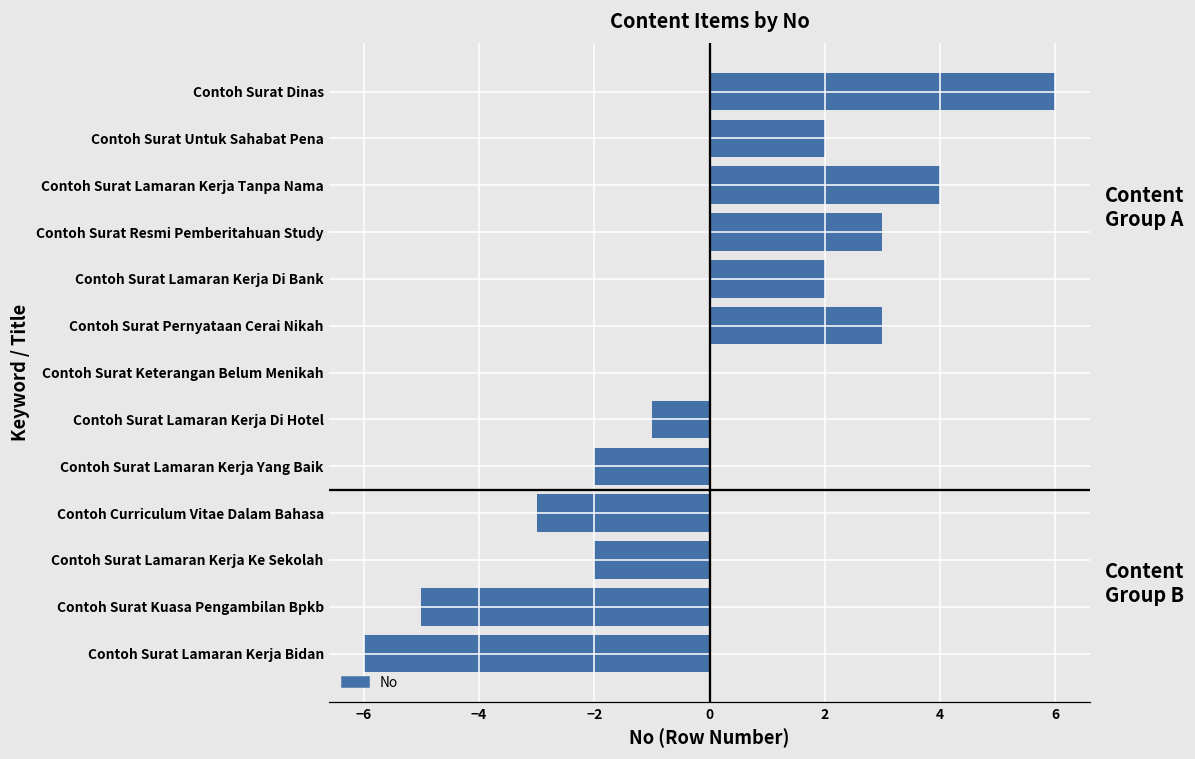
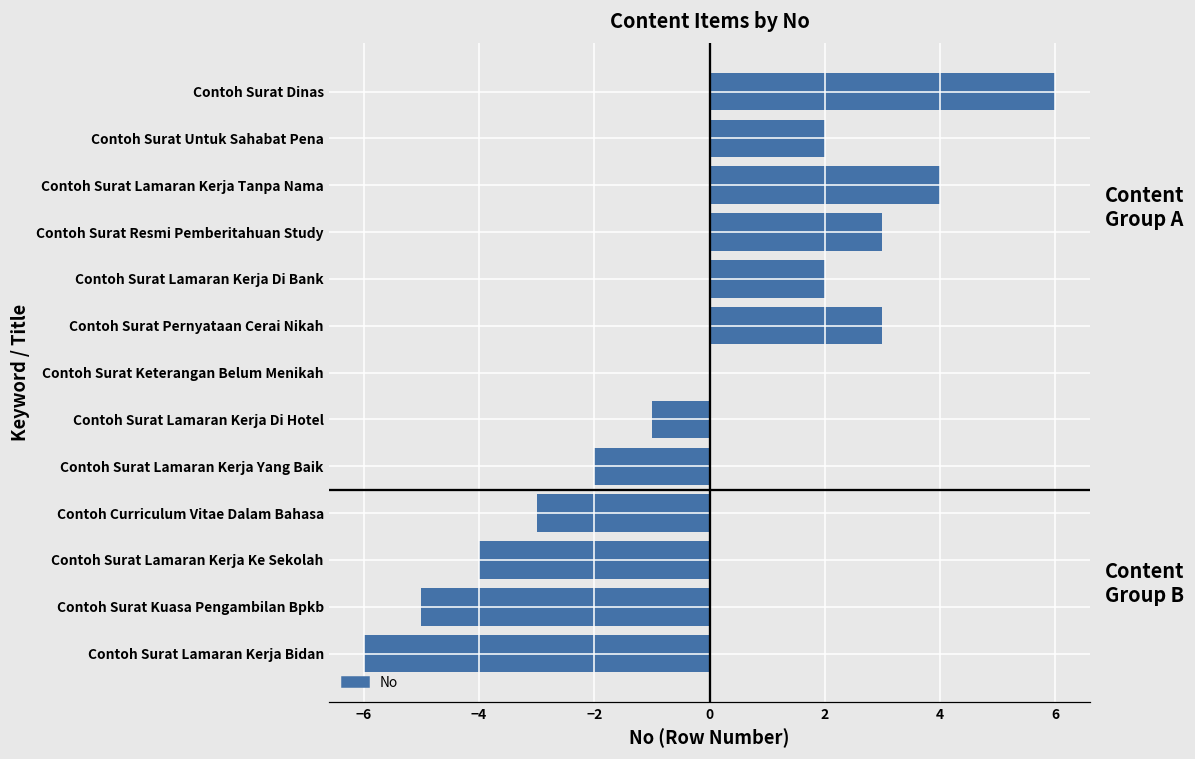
Contoh Surat Lamaran Kerja Ke Sekolah: -2.0 -> -4.0
